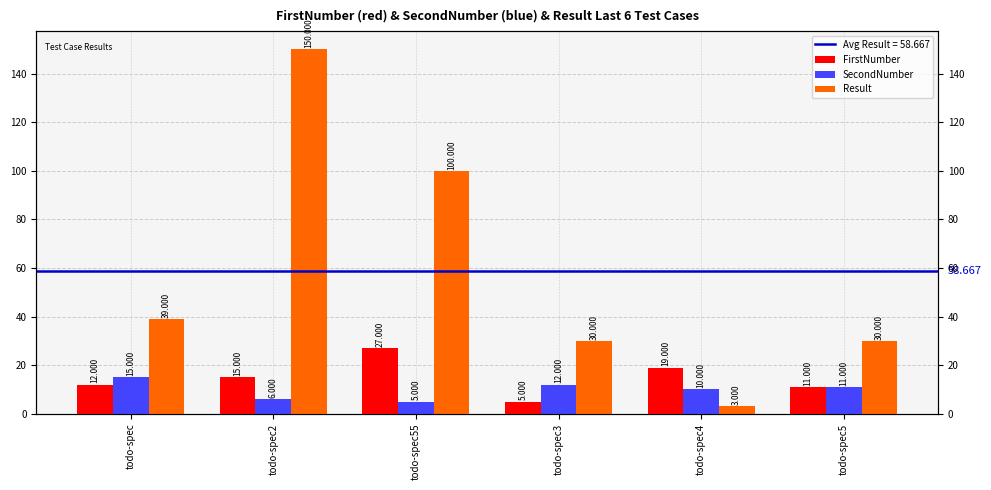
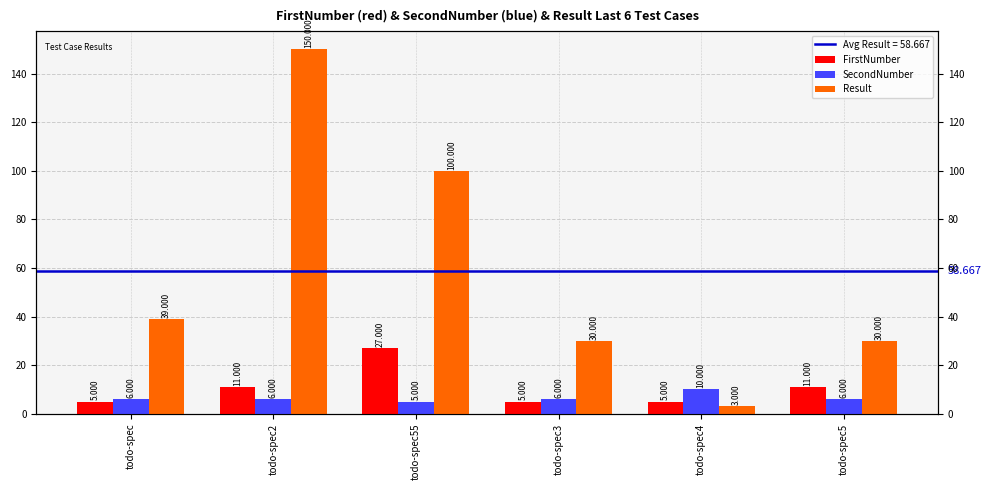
FirstNumber, todo-spec: 12.000 -> 5.000
SecondNumber, todo-spec: 15.000 -> 6.000
FirstNumber, todo-spec2: 15.000 -> 11.000
SecondNumber, todo-spec3: 12.000 -> 6.000
FirstNumber, todo-spec4: 19.000 -> 5.000
SecondNumber, todo-spec5: 11.000 -> 6.000
